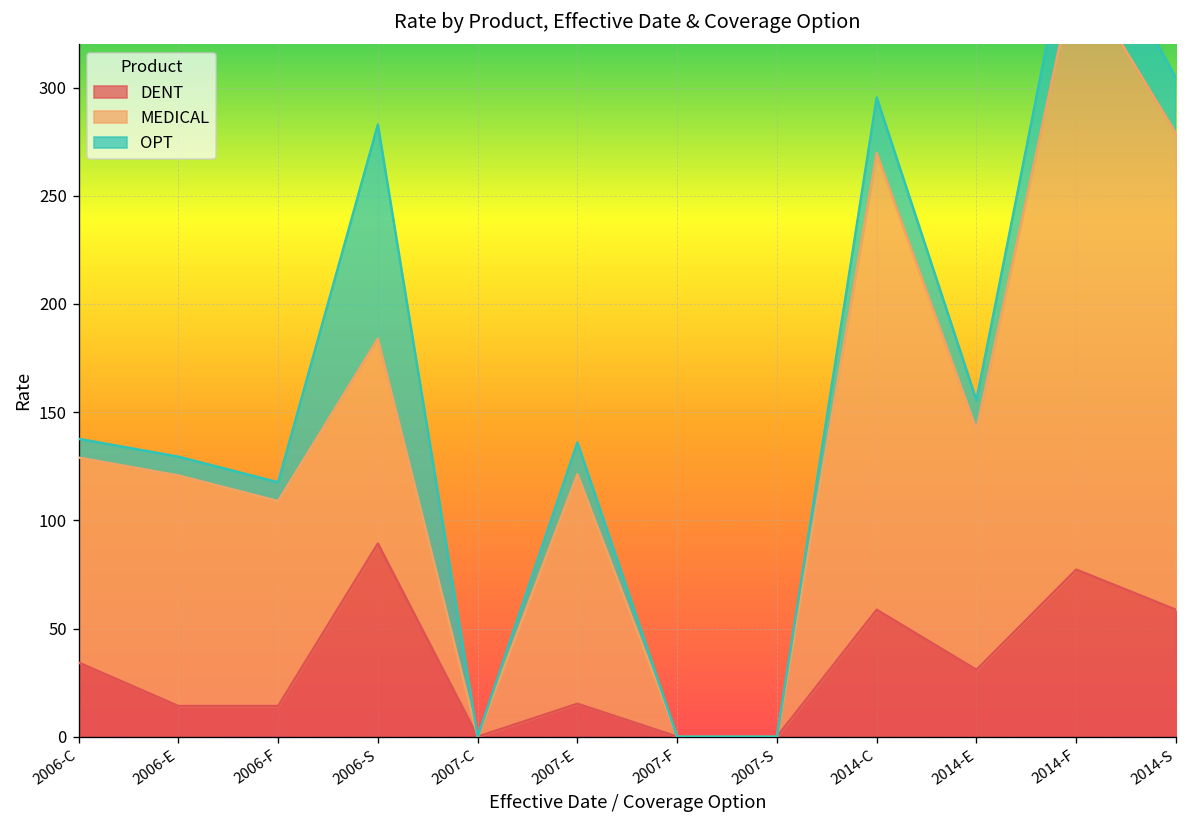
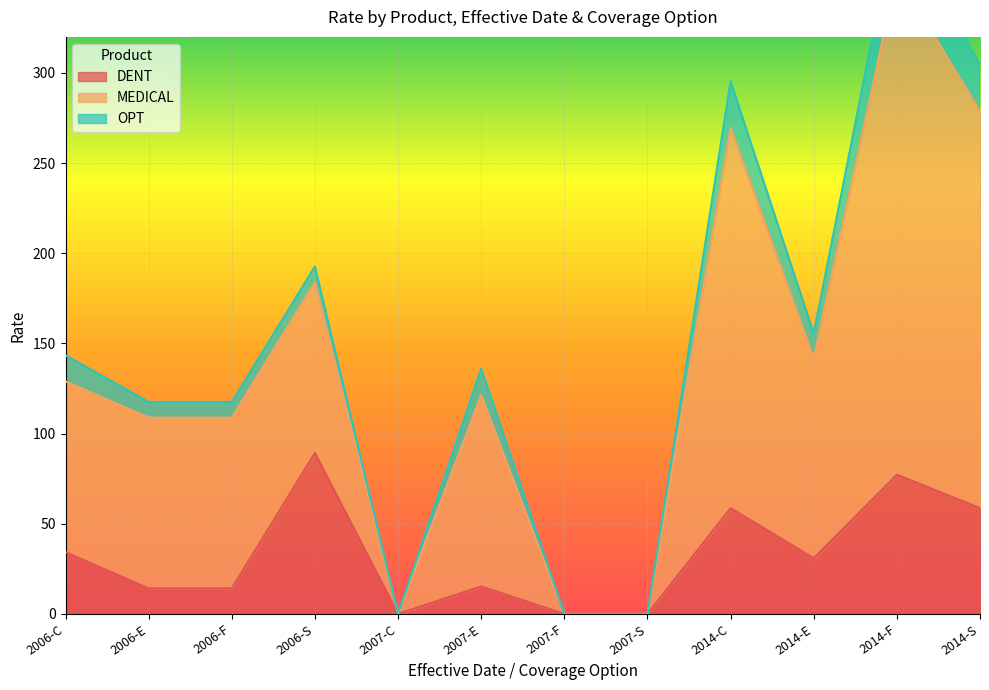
OPT, 2006-C: 9 -> 14
MEDICAL, 2006-E: 107 -> 95
OPT, 2006-S: 99 -> 9
